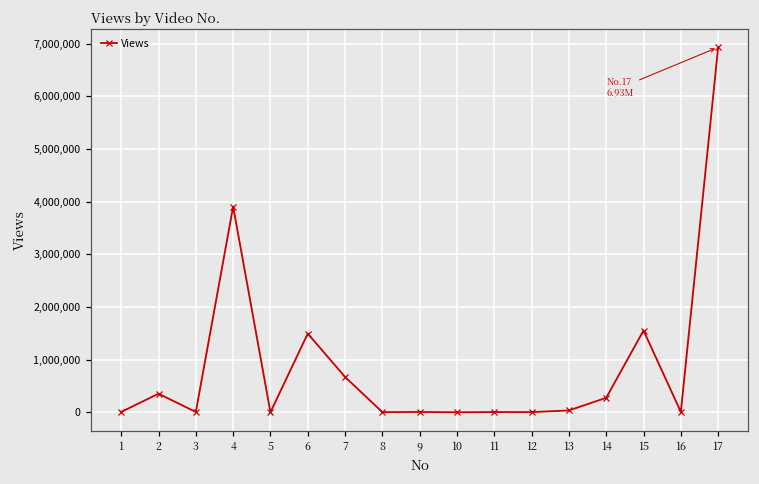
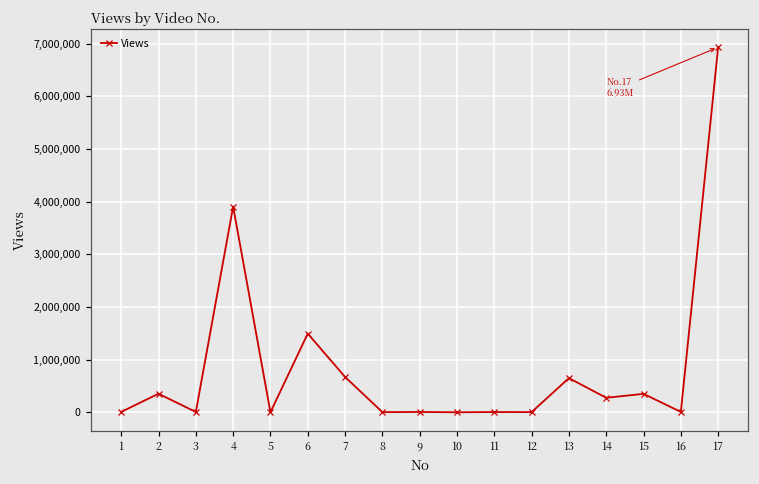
13: 0 -> 600,000
15: 1,600,000 -> 300,000
